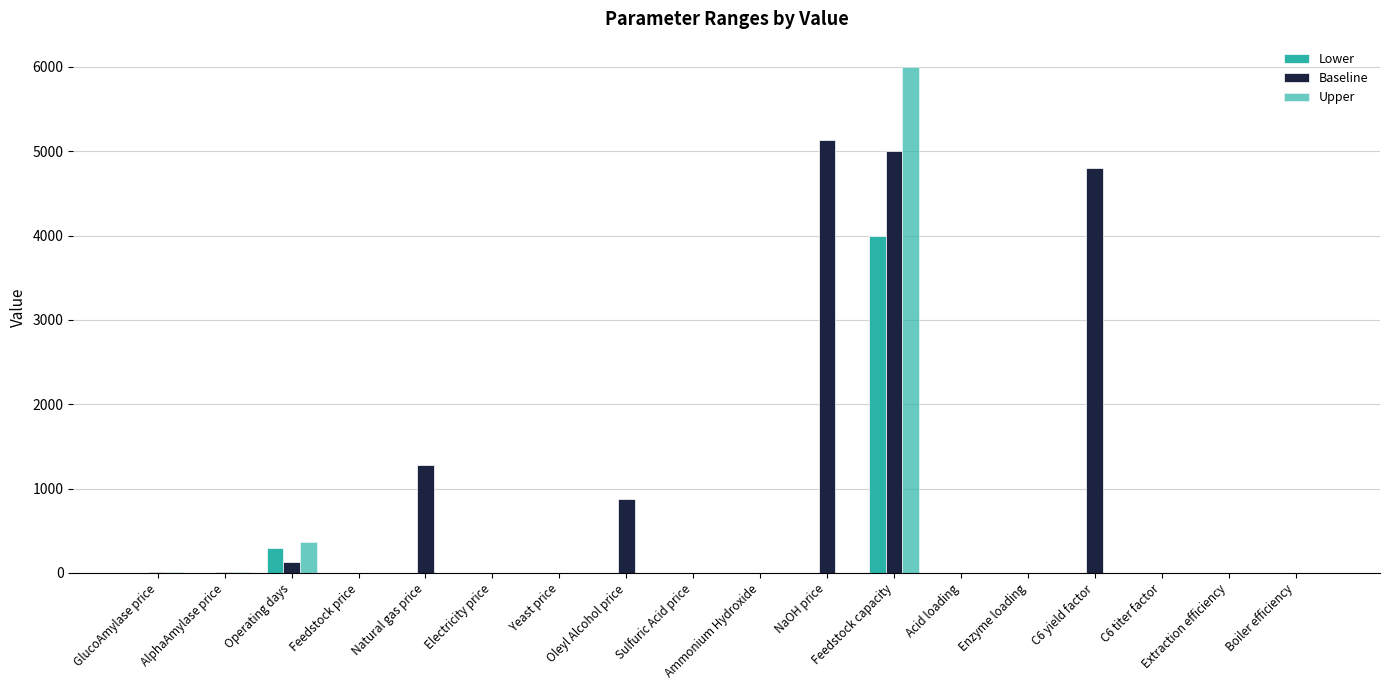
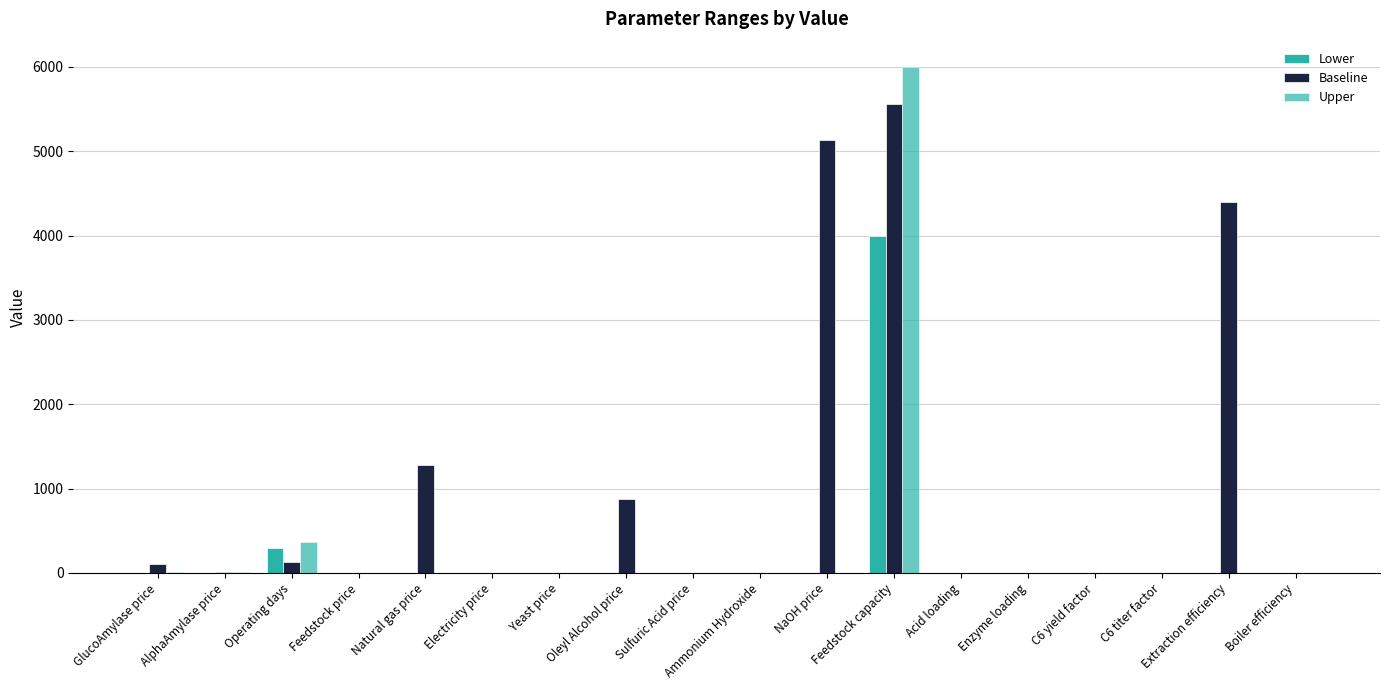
Baseline, GlucoAmylase price: 0 -> 100
Baseline, Feedstock capacity: 5000 -> 5600
Baseline, C6 yield factor: 4800 -> 0
Baseline, Extraction efficiency: 0 -> 4400
